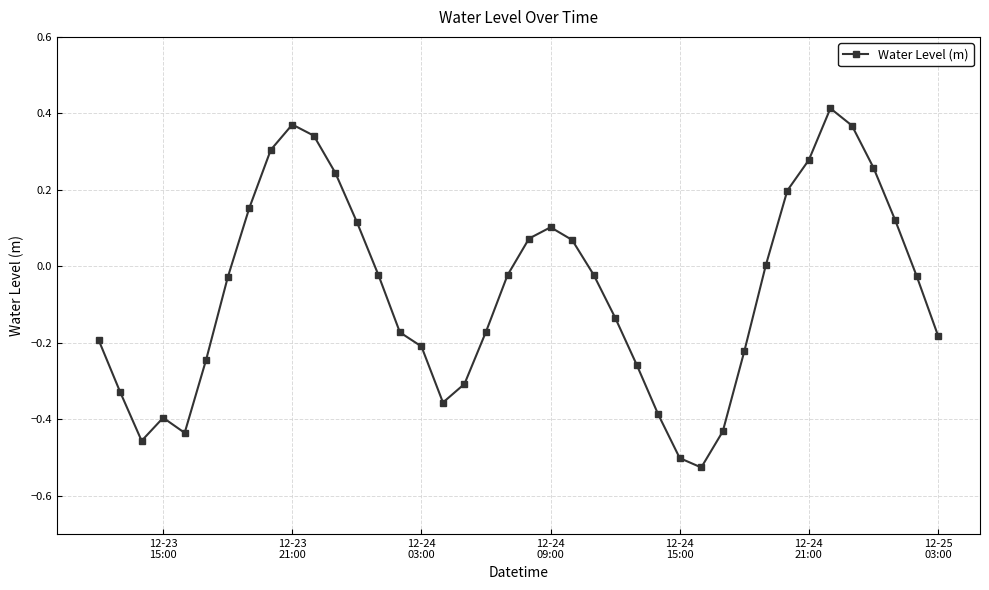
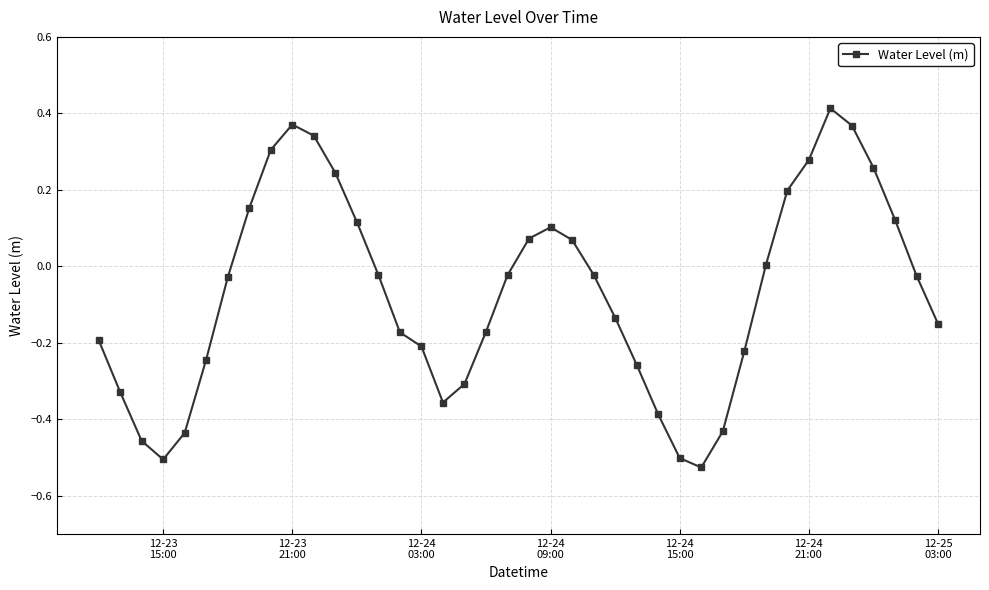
12-23 15:00: -0.40 -> -0.51
12-25 03:00: -0.18 -> -0.15
